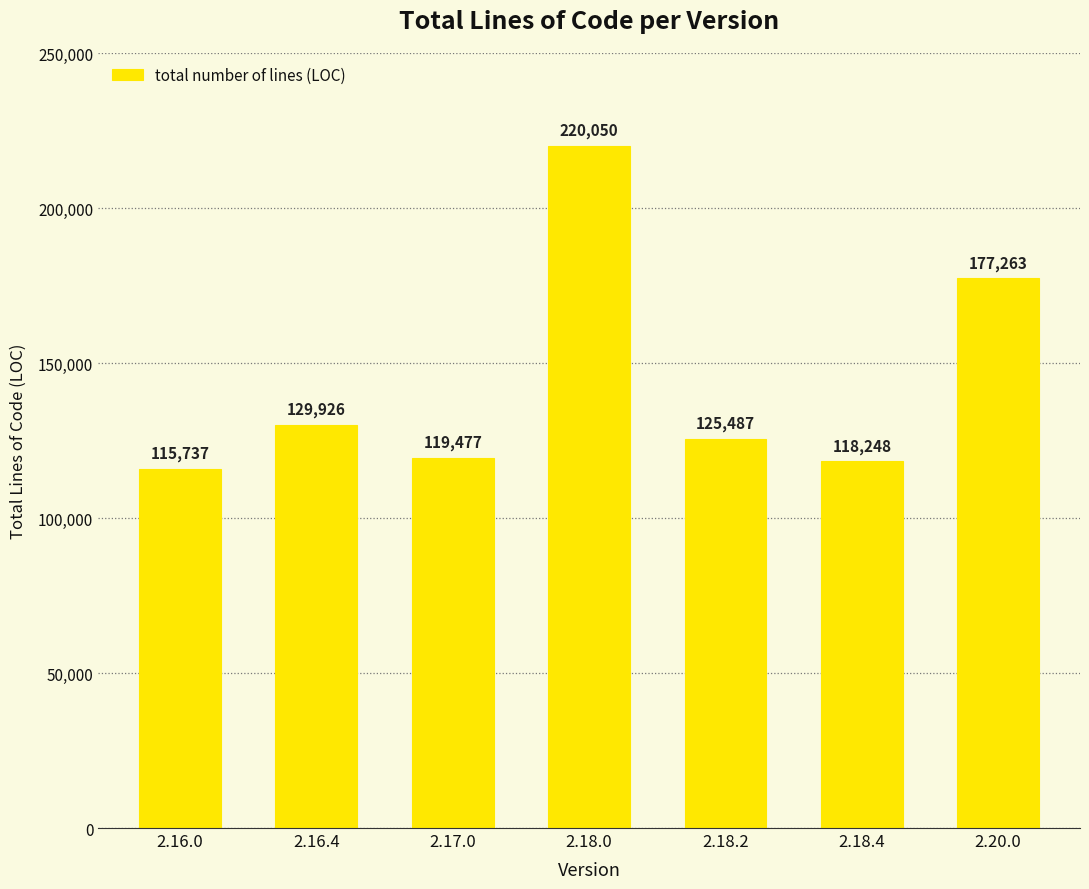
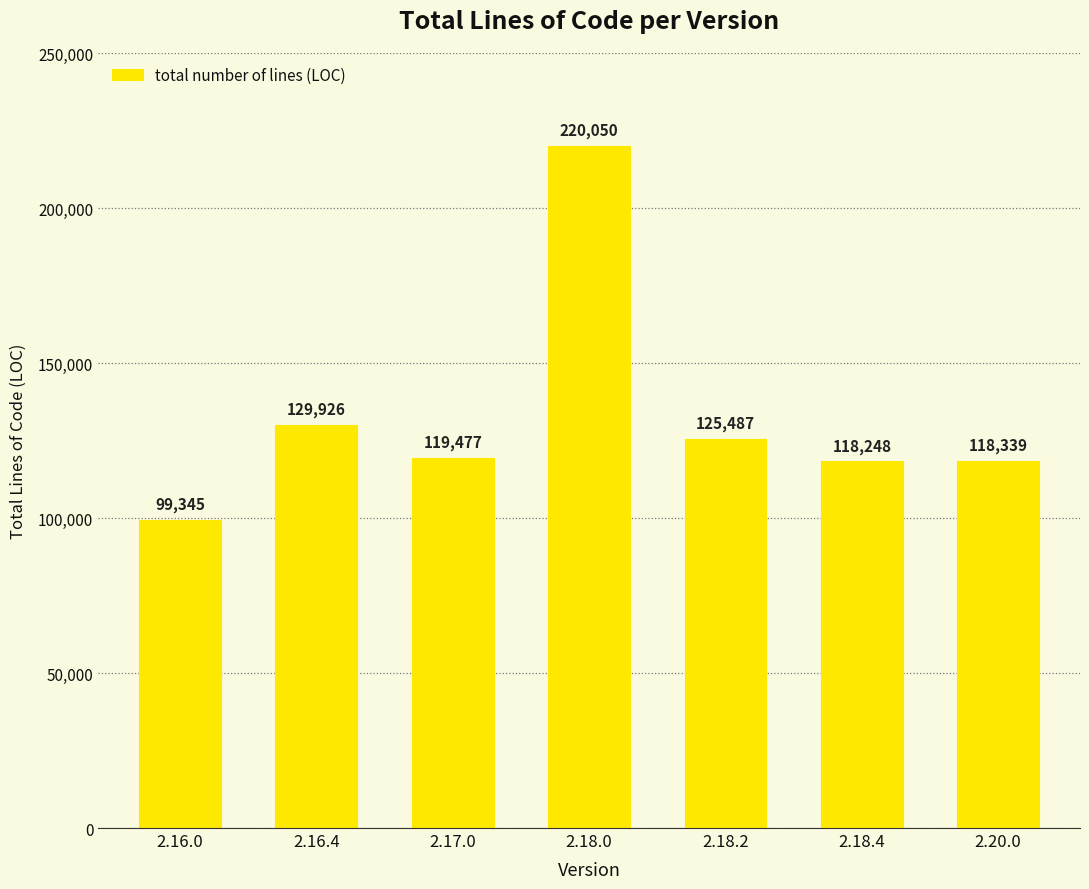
2.16.0: 115,737 -> 99,345
2.20.0: 177,263 -> 118,339
